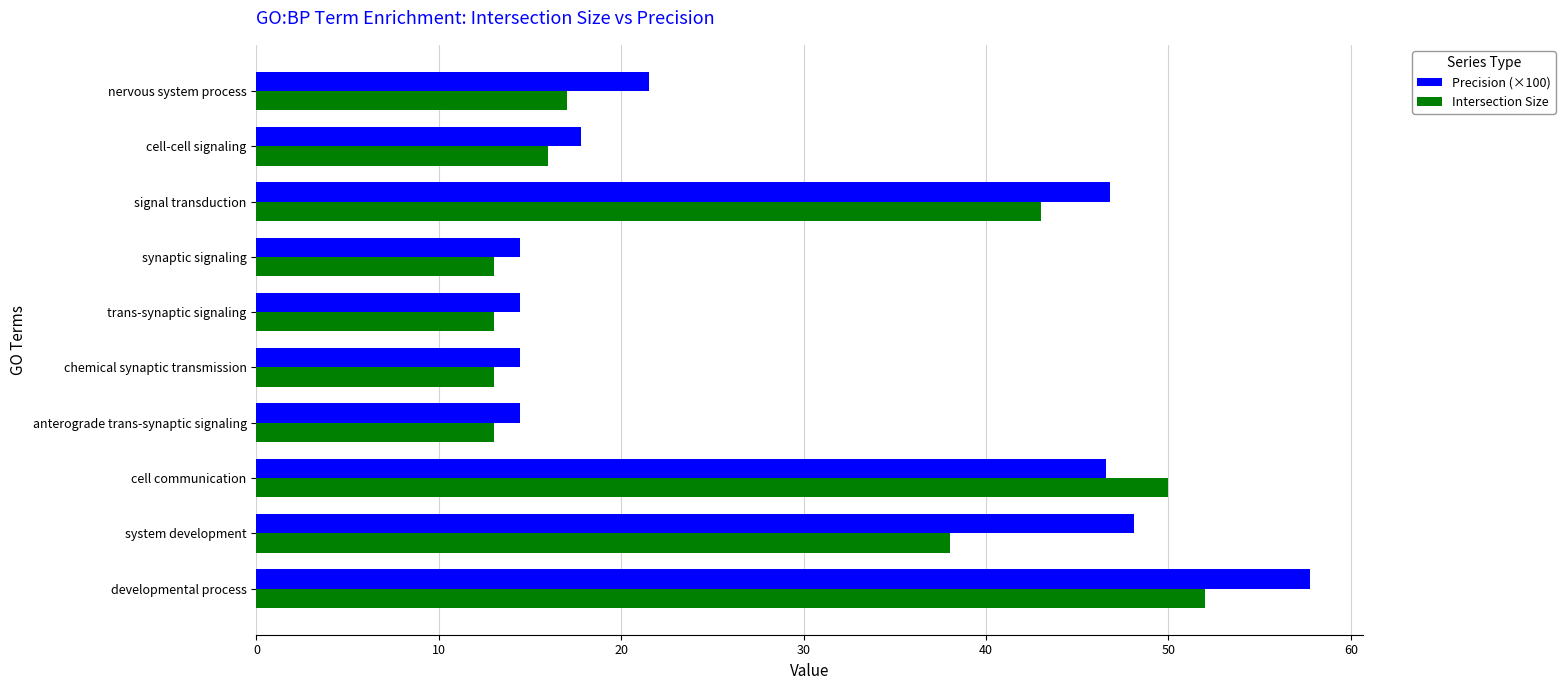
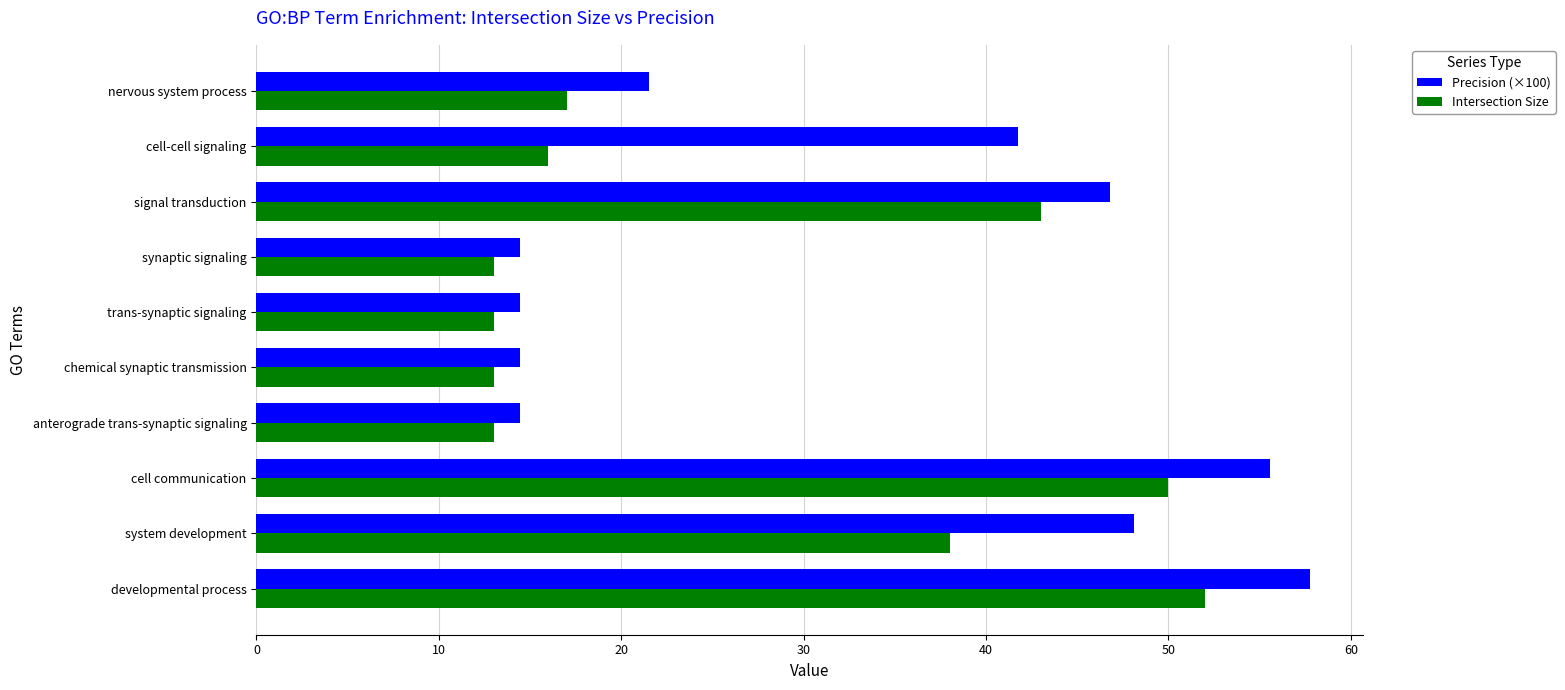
Precision (×100), cell-cell signaling: 17.8 -> 41.7
Precision (×100), cell communication: 46.6 -> 55.6
